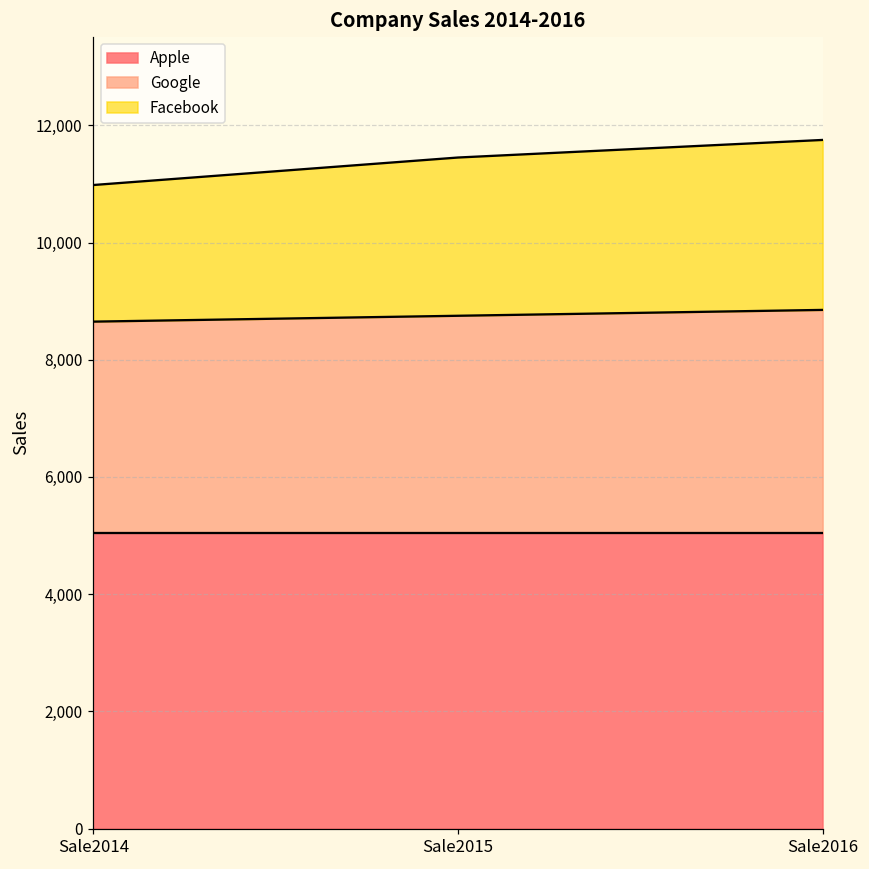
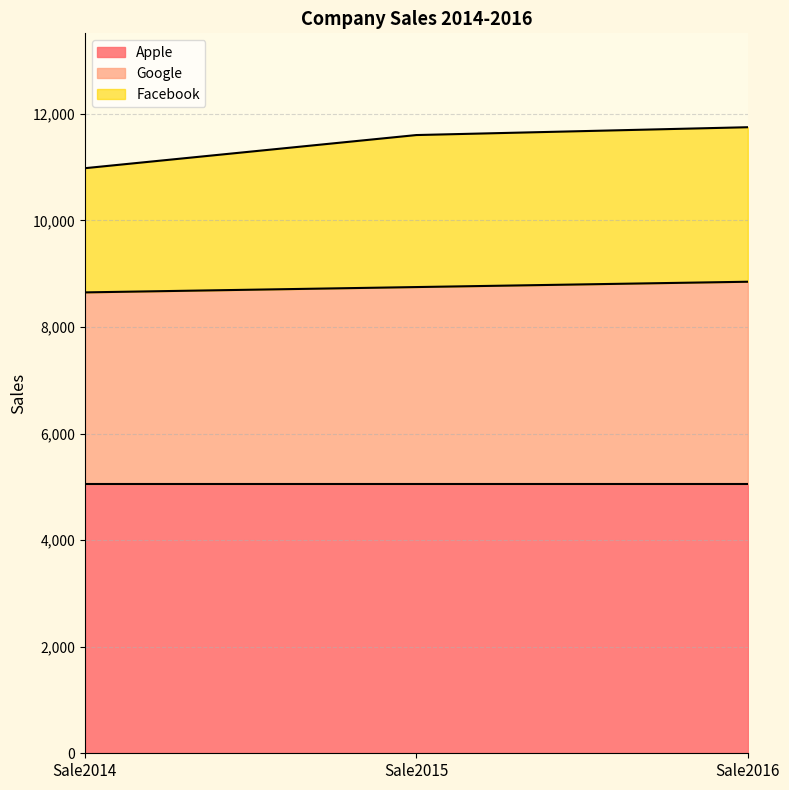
Facebook, Sale2015: 2,700 -> 2,900
